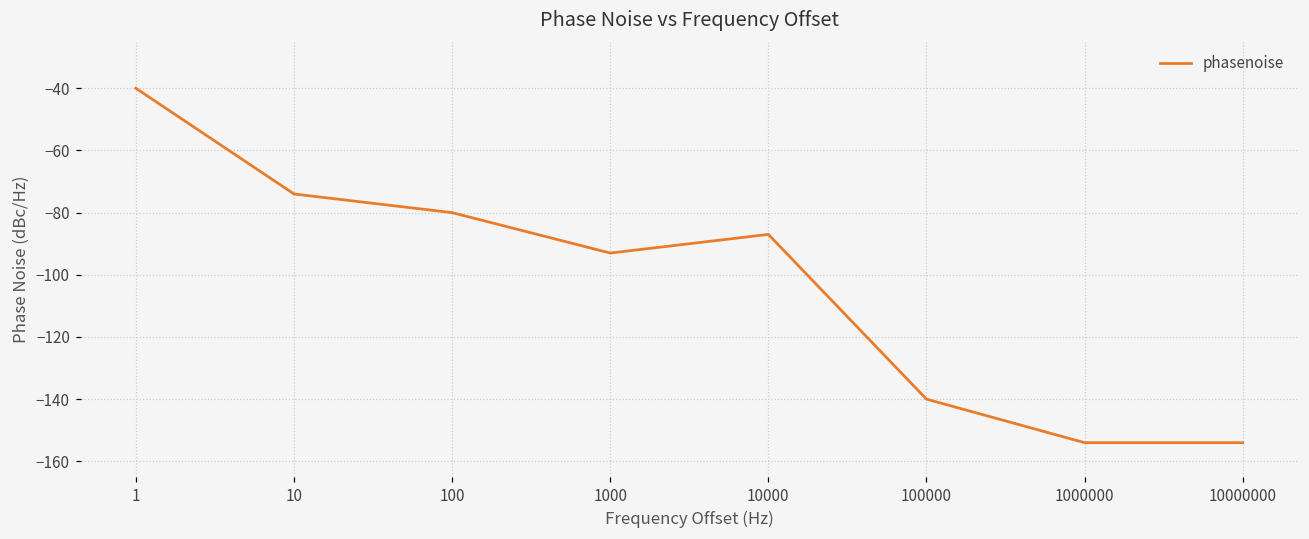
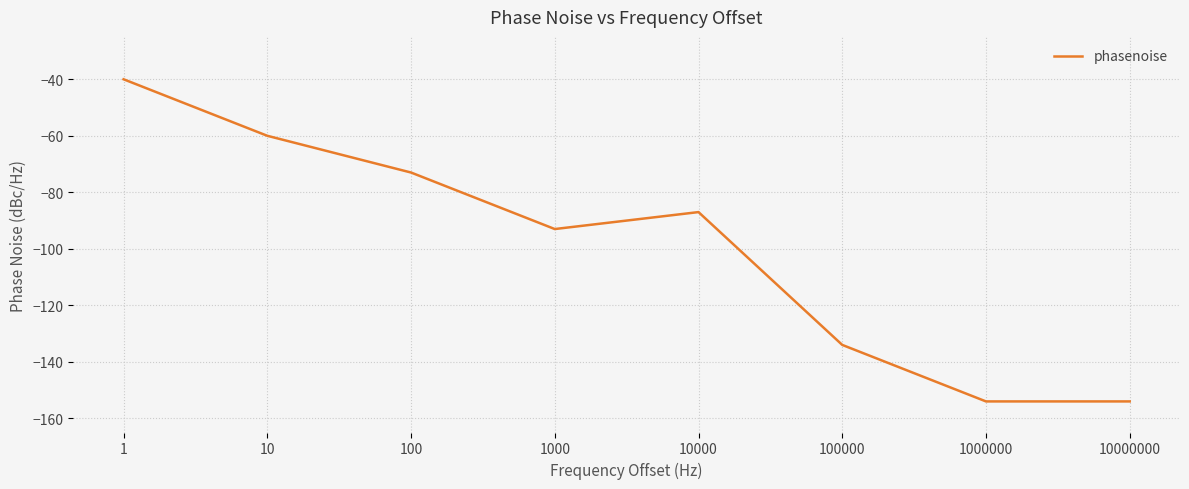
10: -74 -> -60
100: -80 -> -73
100000: -140 -> -134
